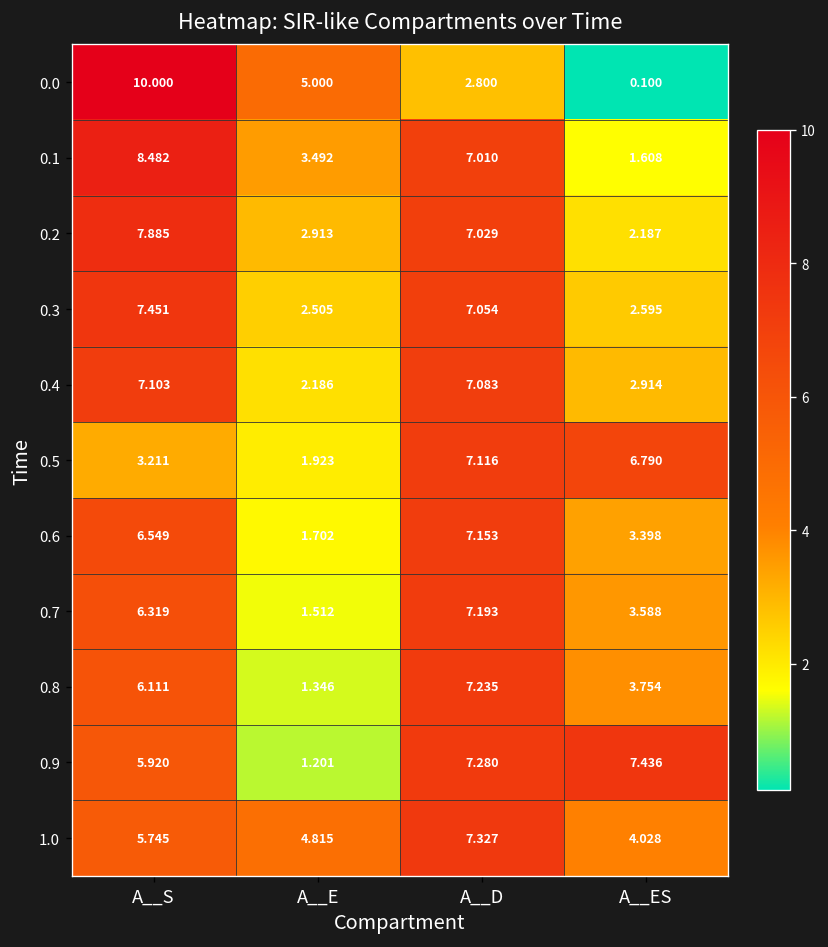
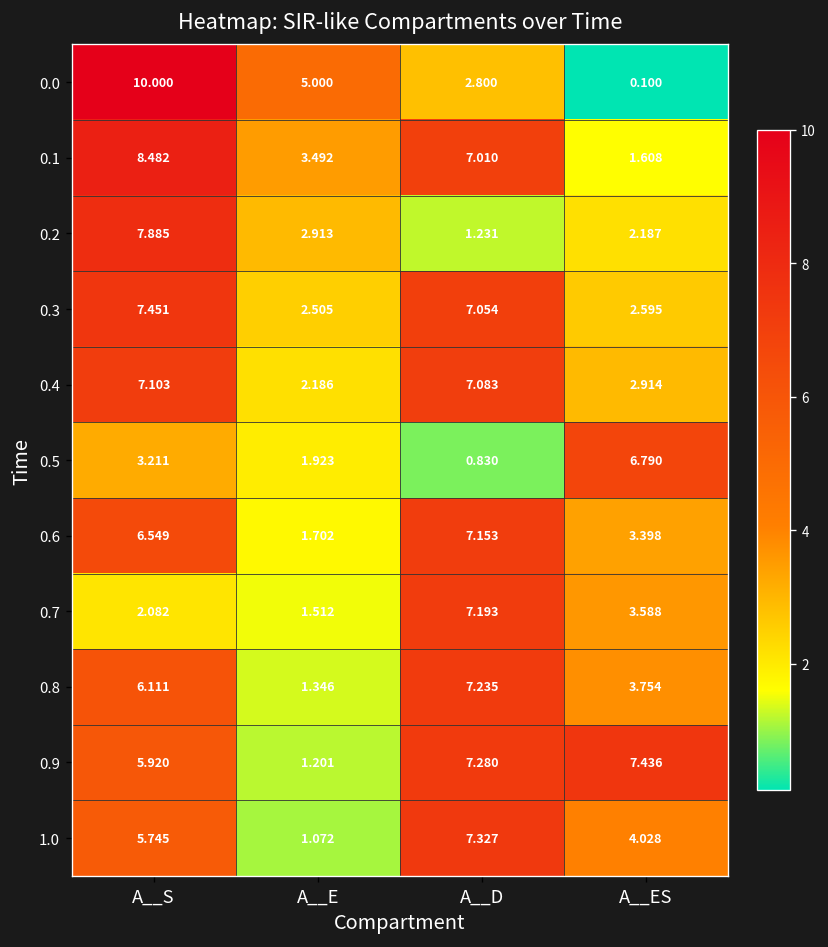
0.2, A__D: 7.029 -> 1.231
0.5, A__D: 7.116 -> 0.830
0.7, A__S: 6.319 -> 2.082
1.0, A__E: 4.815 -> 1.072
